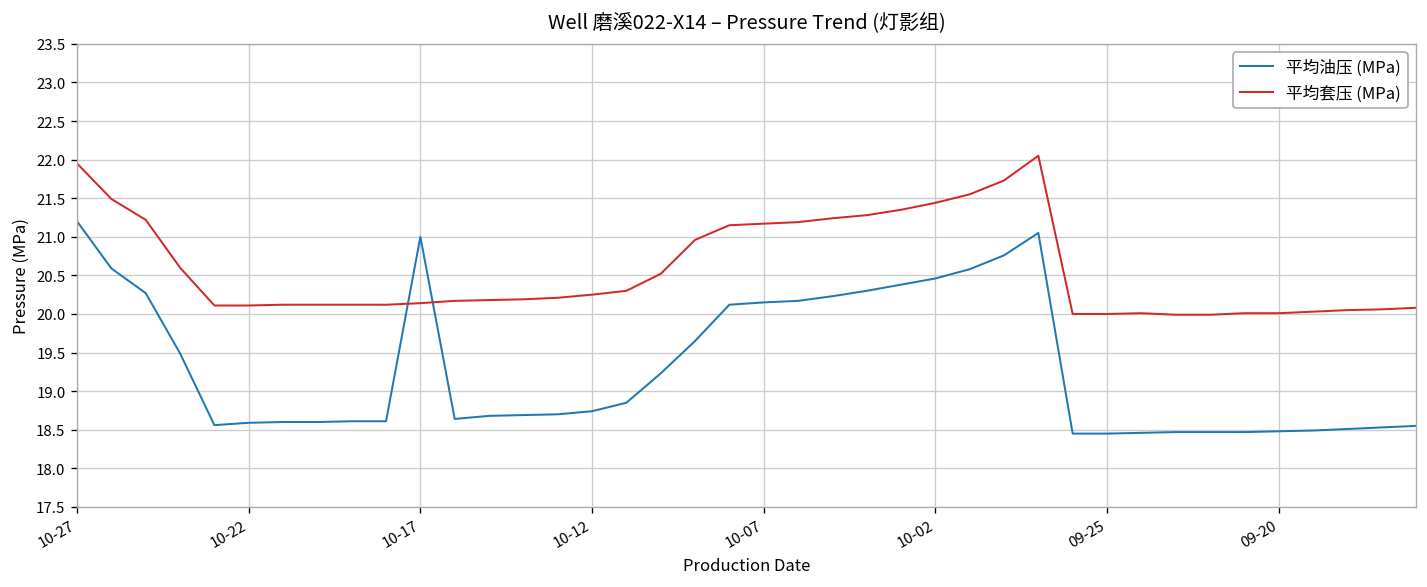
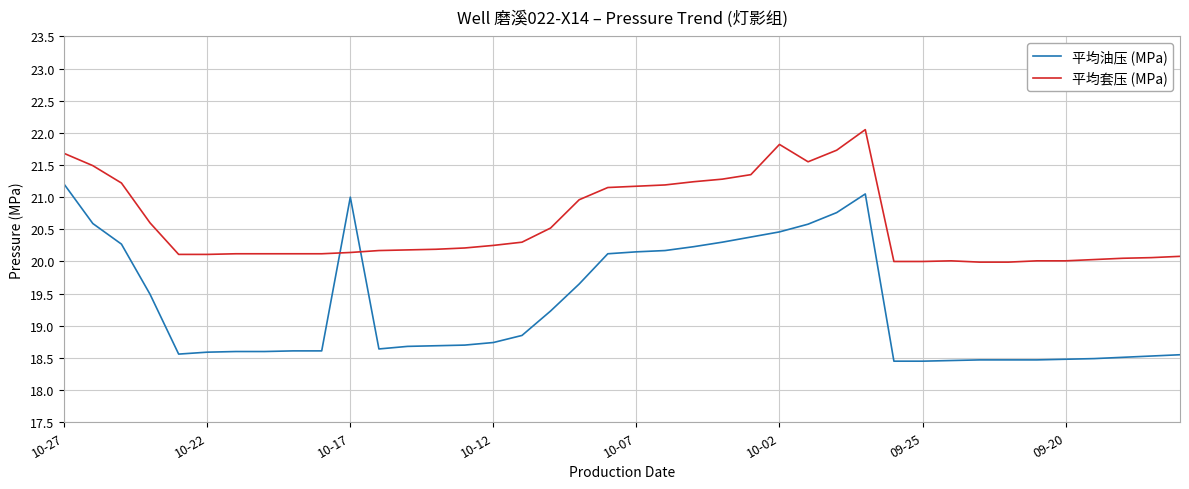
平均套压 (MPa), 10-27: 22.0 -> 21.7
平均套压 (MPa), 10-02: 21.4 -> 21.8
